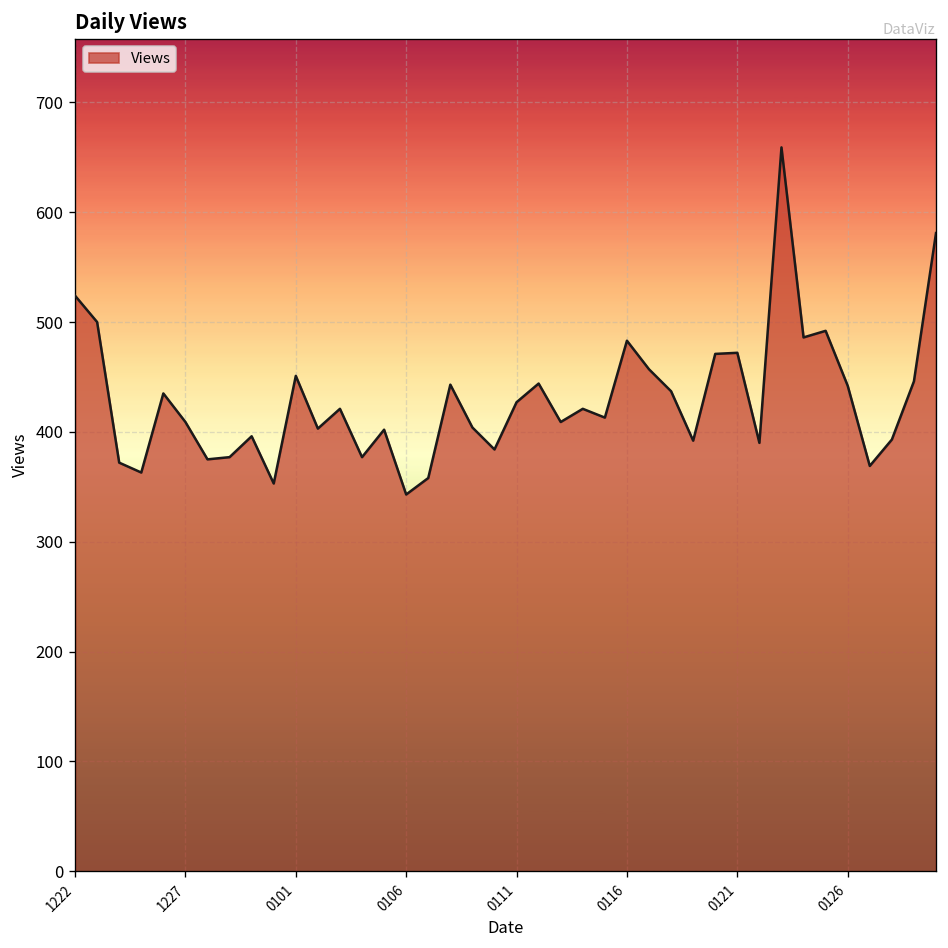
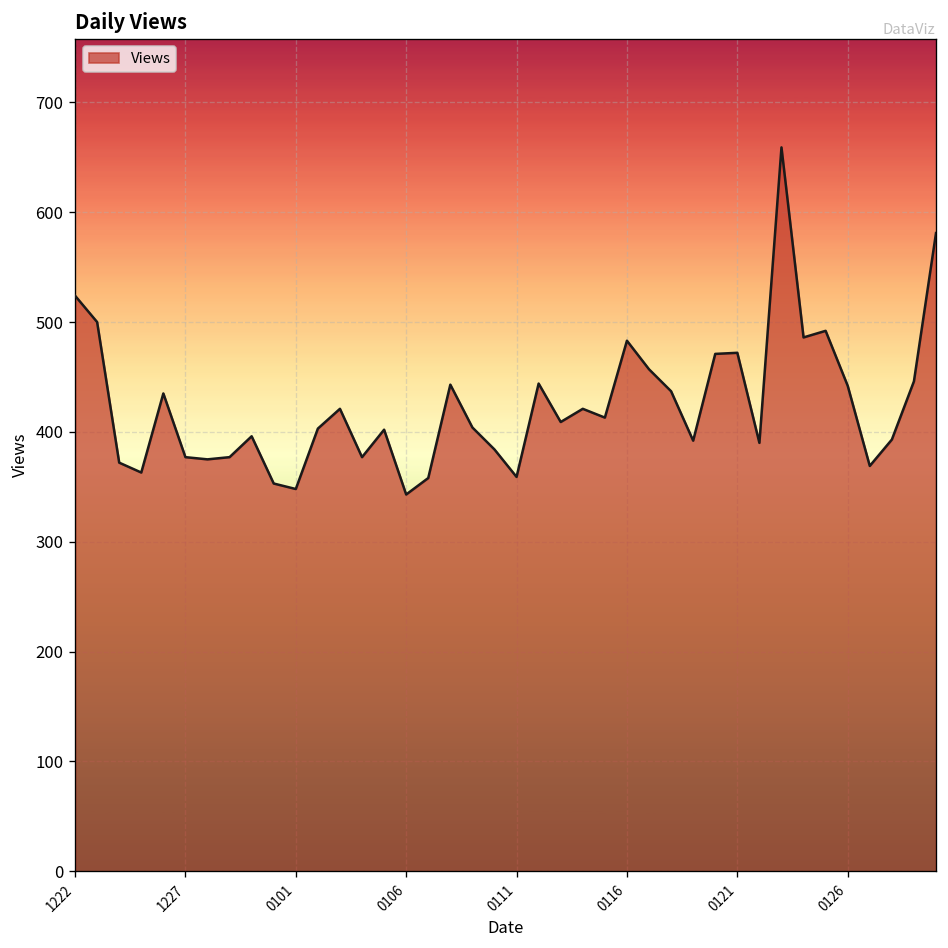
1227: 410 -> 380
0101: 450 -> 350
0111: 430 -> 360
